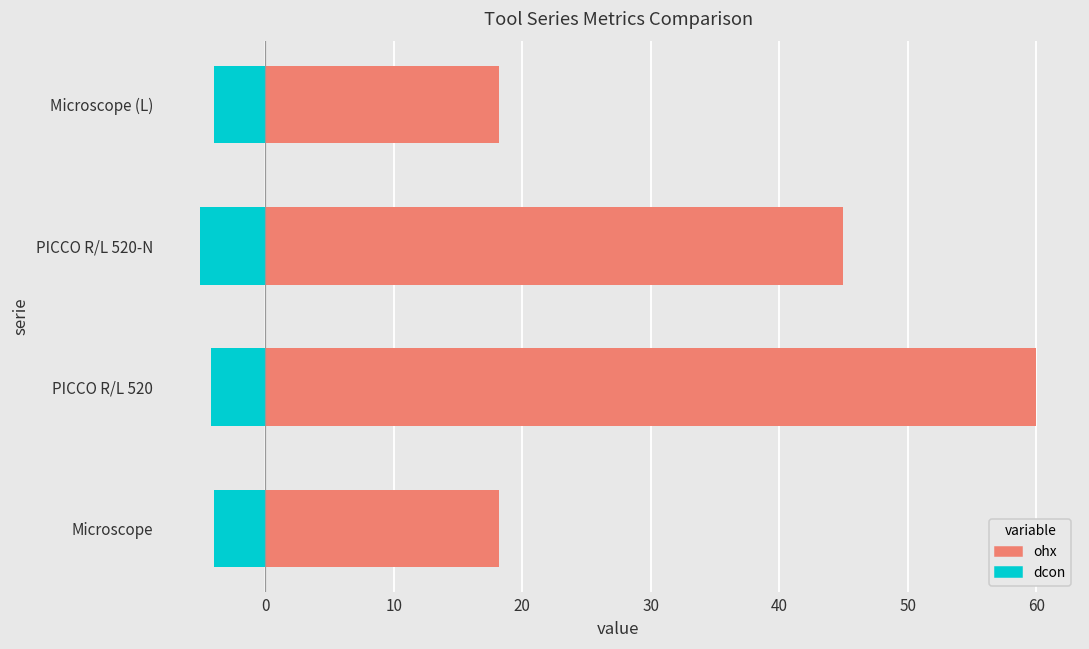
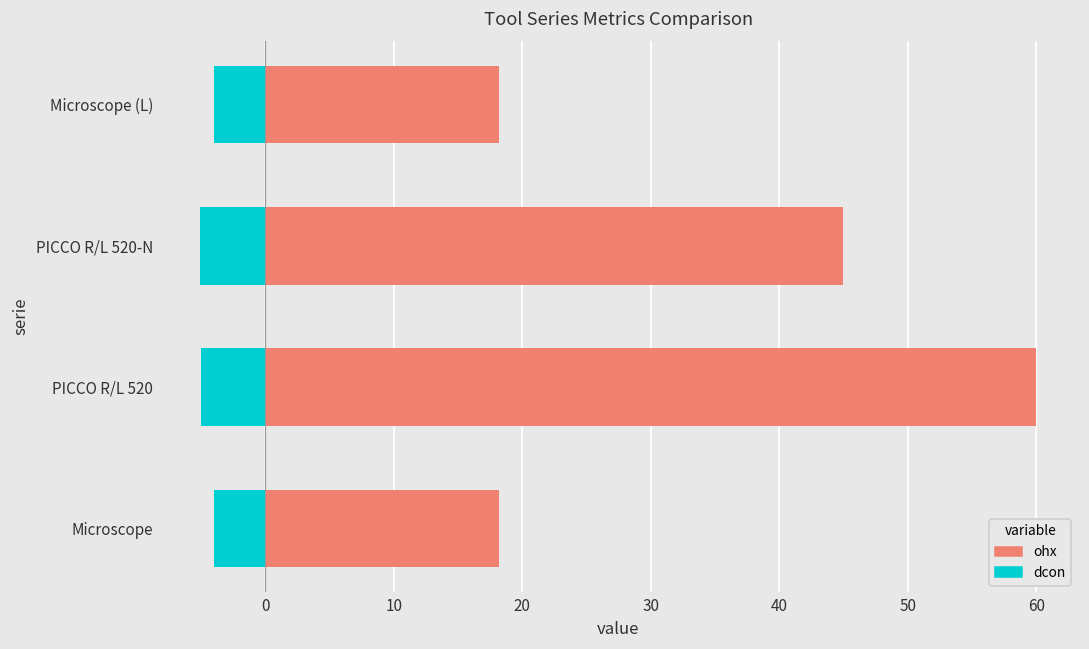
dcon, PICCO R/L 520: -4.2 -> -5.0
